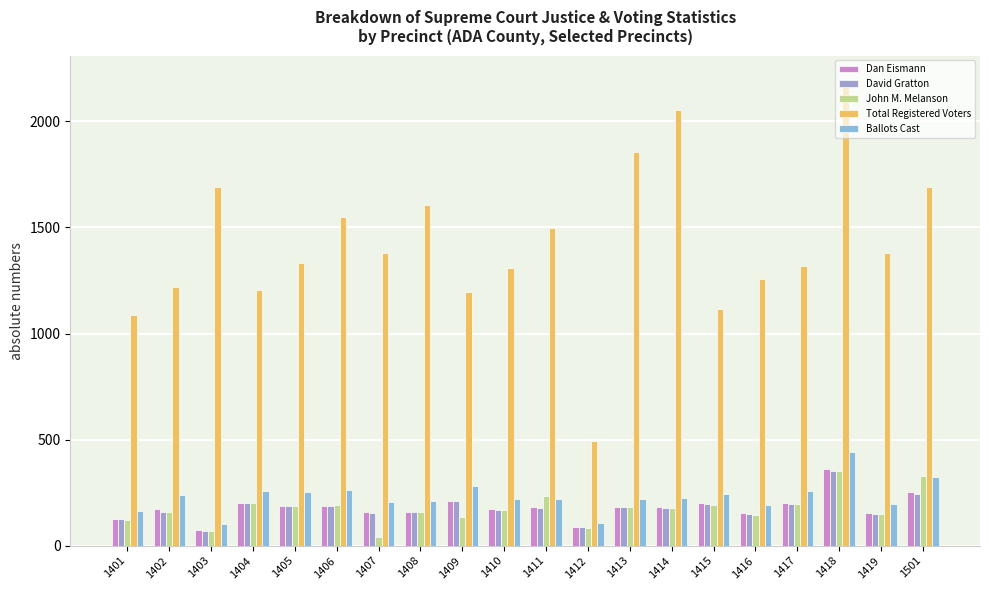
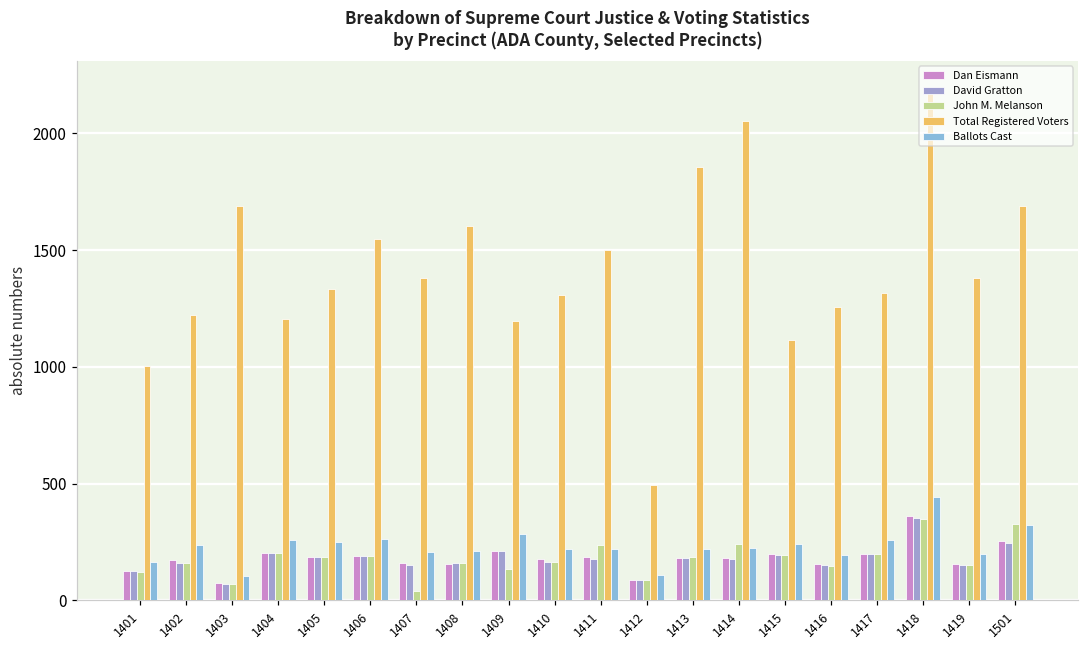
Total Registered Voters, 1401: 1090 -> 1000
John M. Melanson, 1414: 180 -> 240
